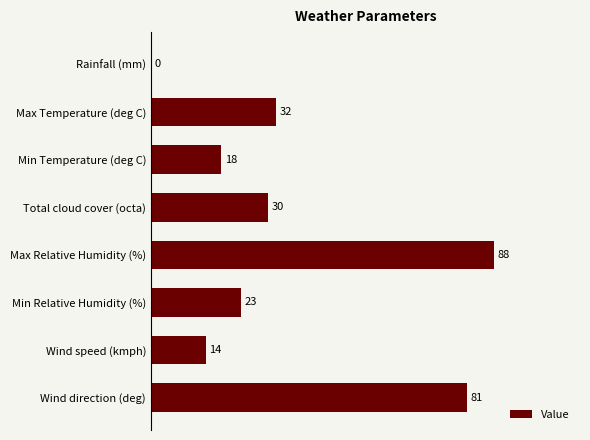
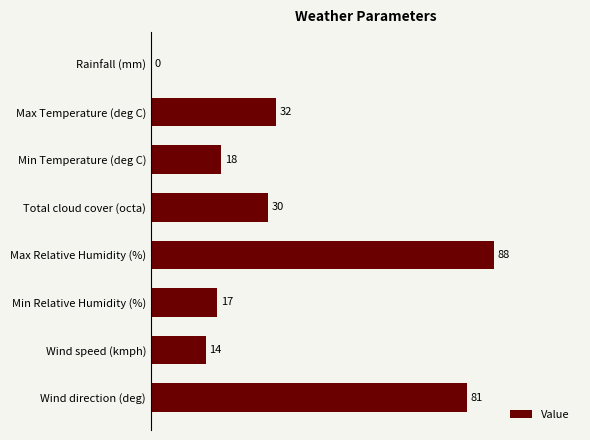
Min Relative Humidity (%): 23 -> 17
